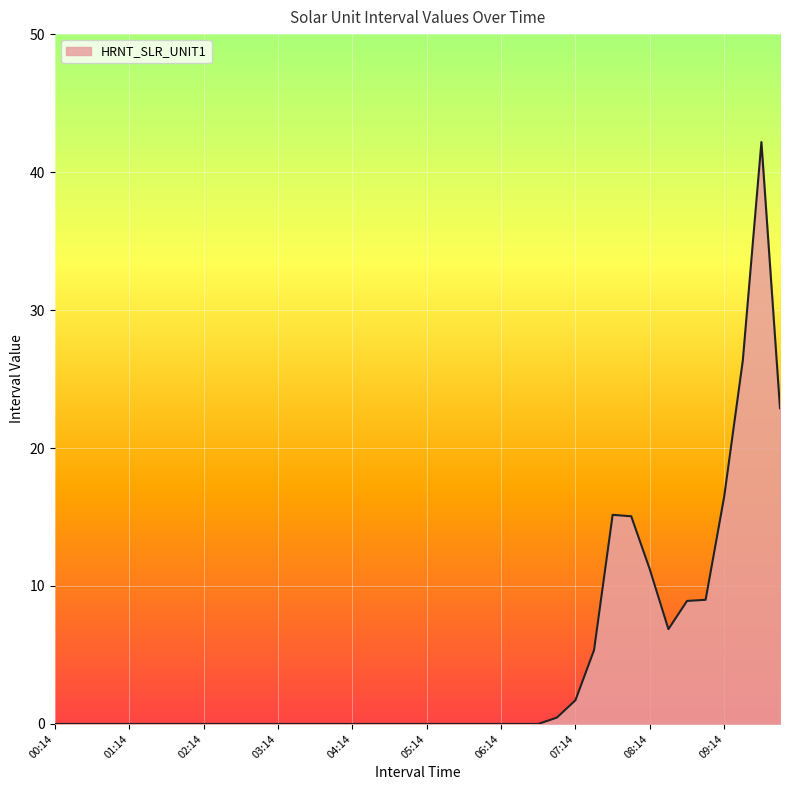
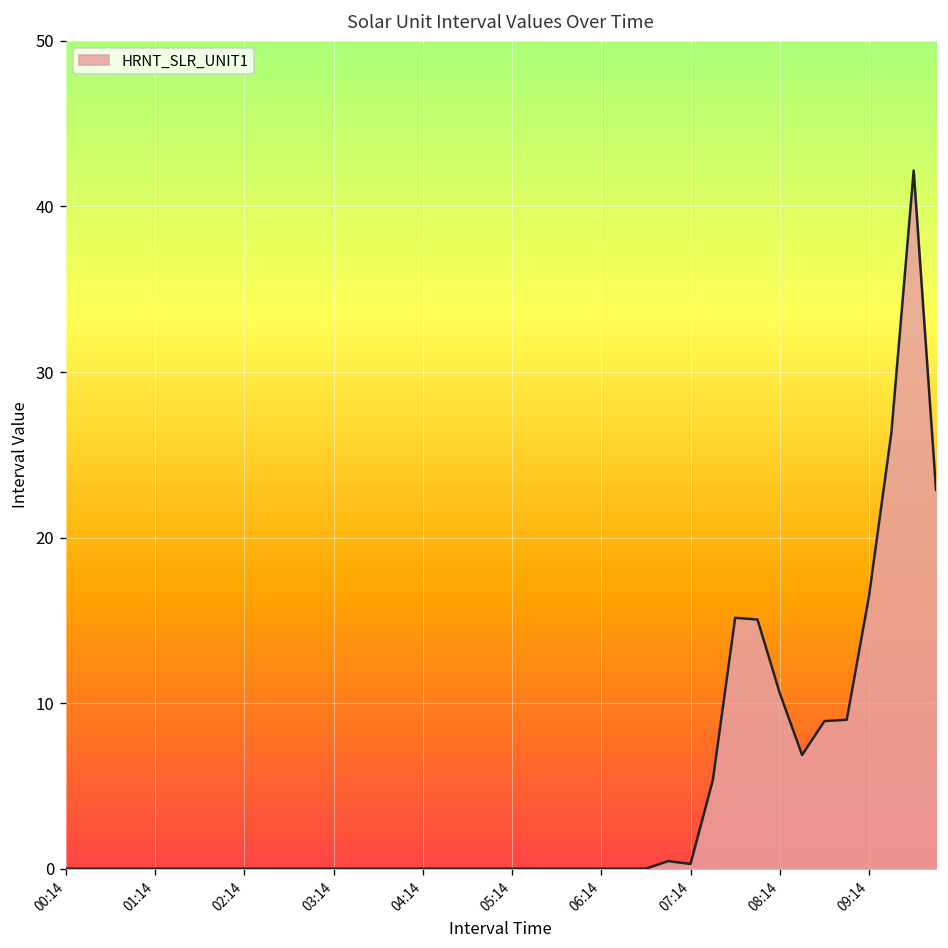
07:14: 1.7 -> 0.3
08:14: 11.2 -> 10.6
